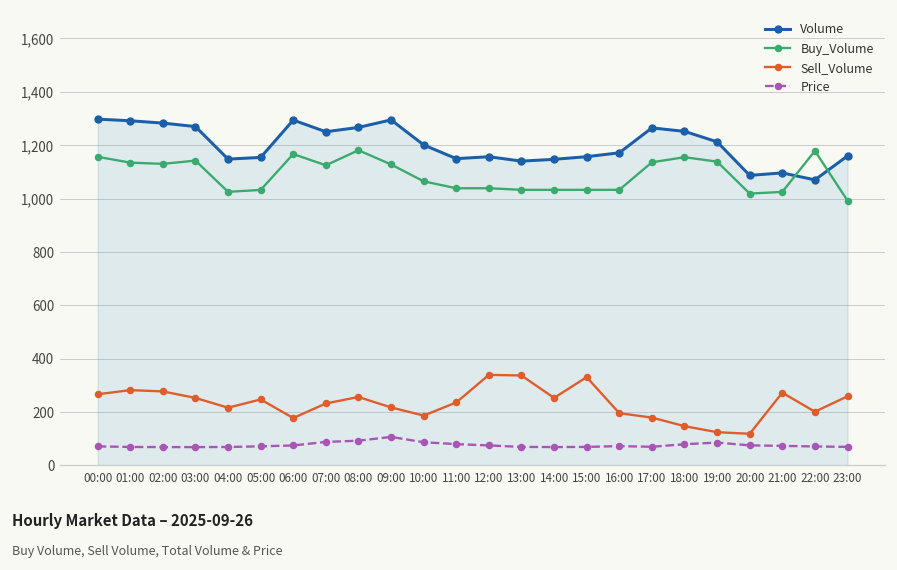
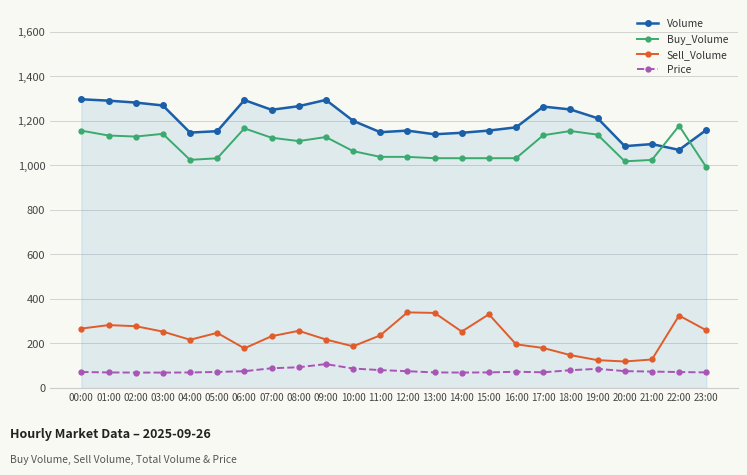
Buy_Volume, 08:00: 1,180 -> 1,110
Sell_Volume, 21:00: 270 -> 130
Sell_Volume, 22:00: 200 -> 330
